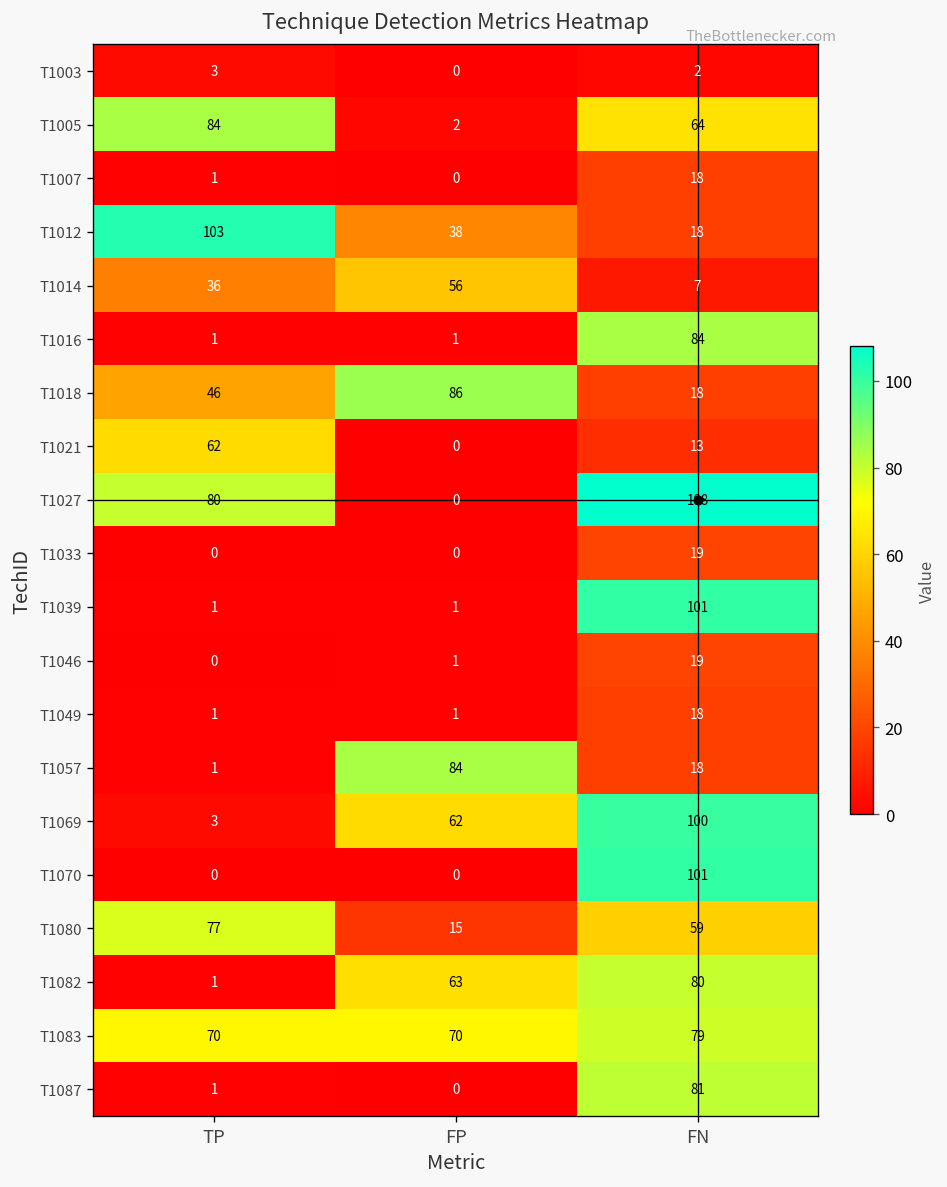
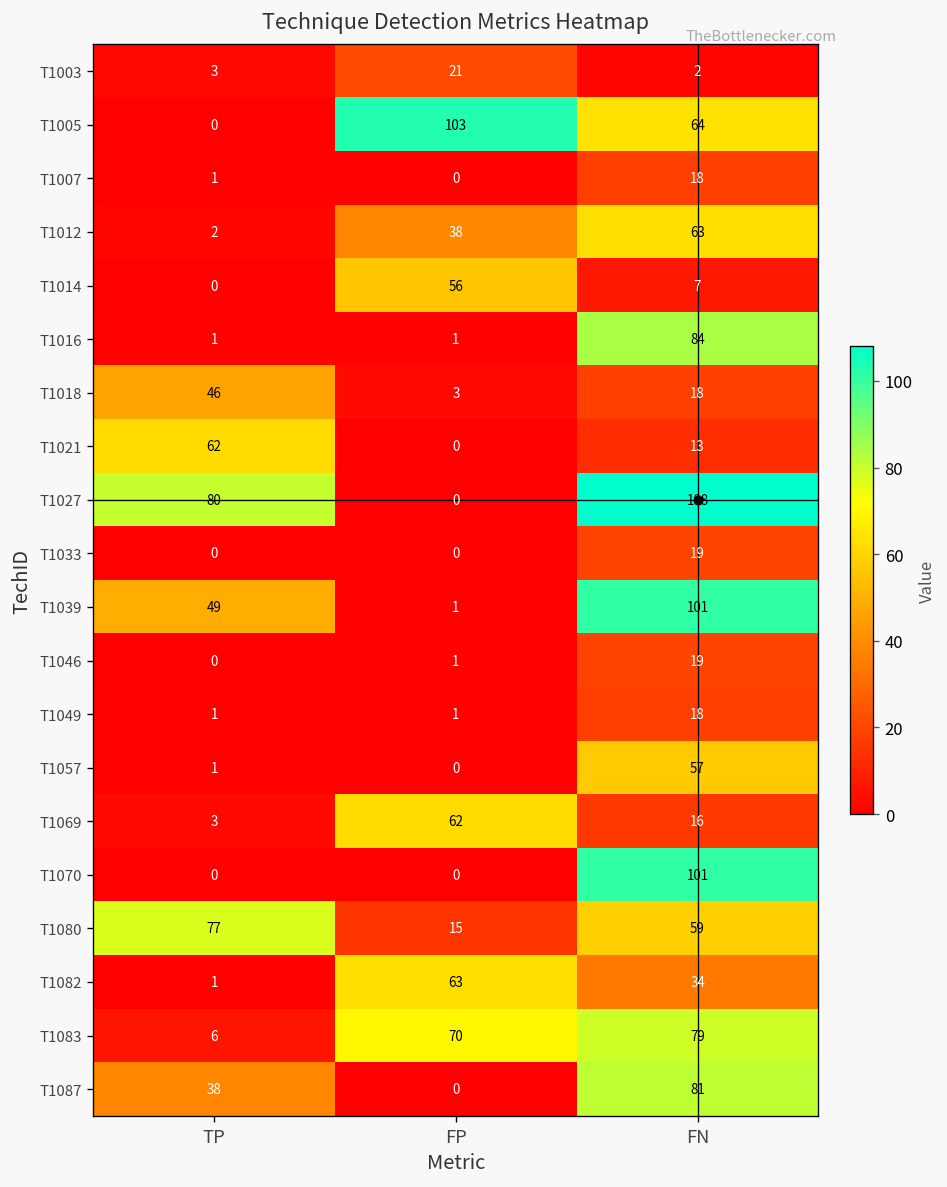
T1003, FP: 0 -> 21
T1005, TP: 84 -> 0
T1005, FP: 2 -> 103
T1012, TP: 103 -> 2
T1012, FN: 18 -> 63
T1014, TP: 36 -> 0
T1018, FP: 86 -> 3
T1039, TP: 1 -> 49
T1057, FP: 84 -> 0
T1057, FN: 18 -> 57
T1069, FN: 100 -> 16
T1082, FN: 80 -> 34
T1083, TP: 70 -> 6
T1087, TP: 1 -> 38
